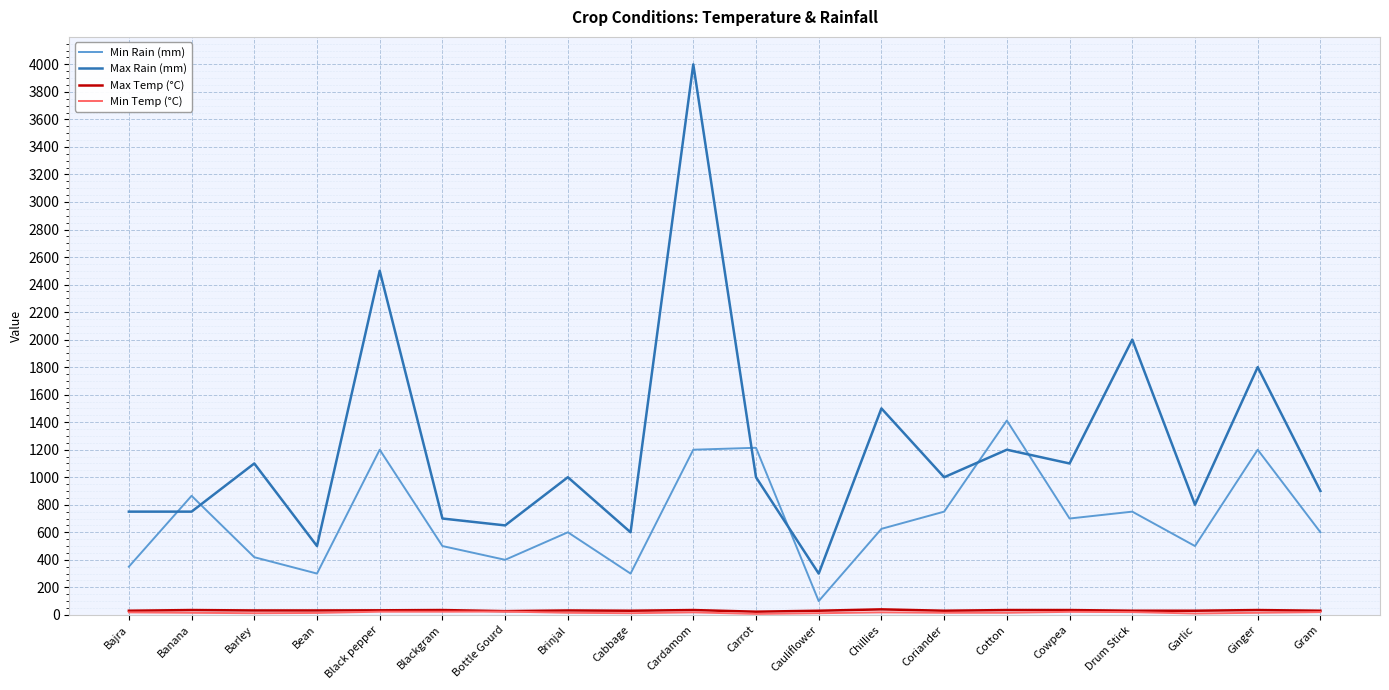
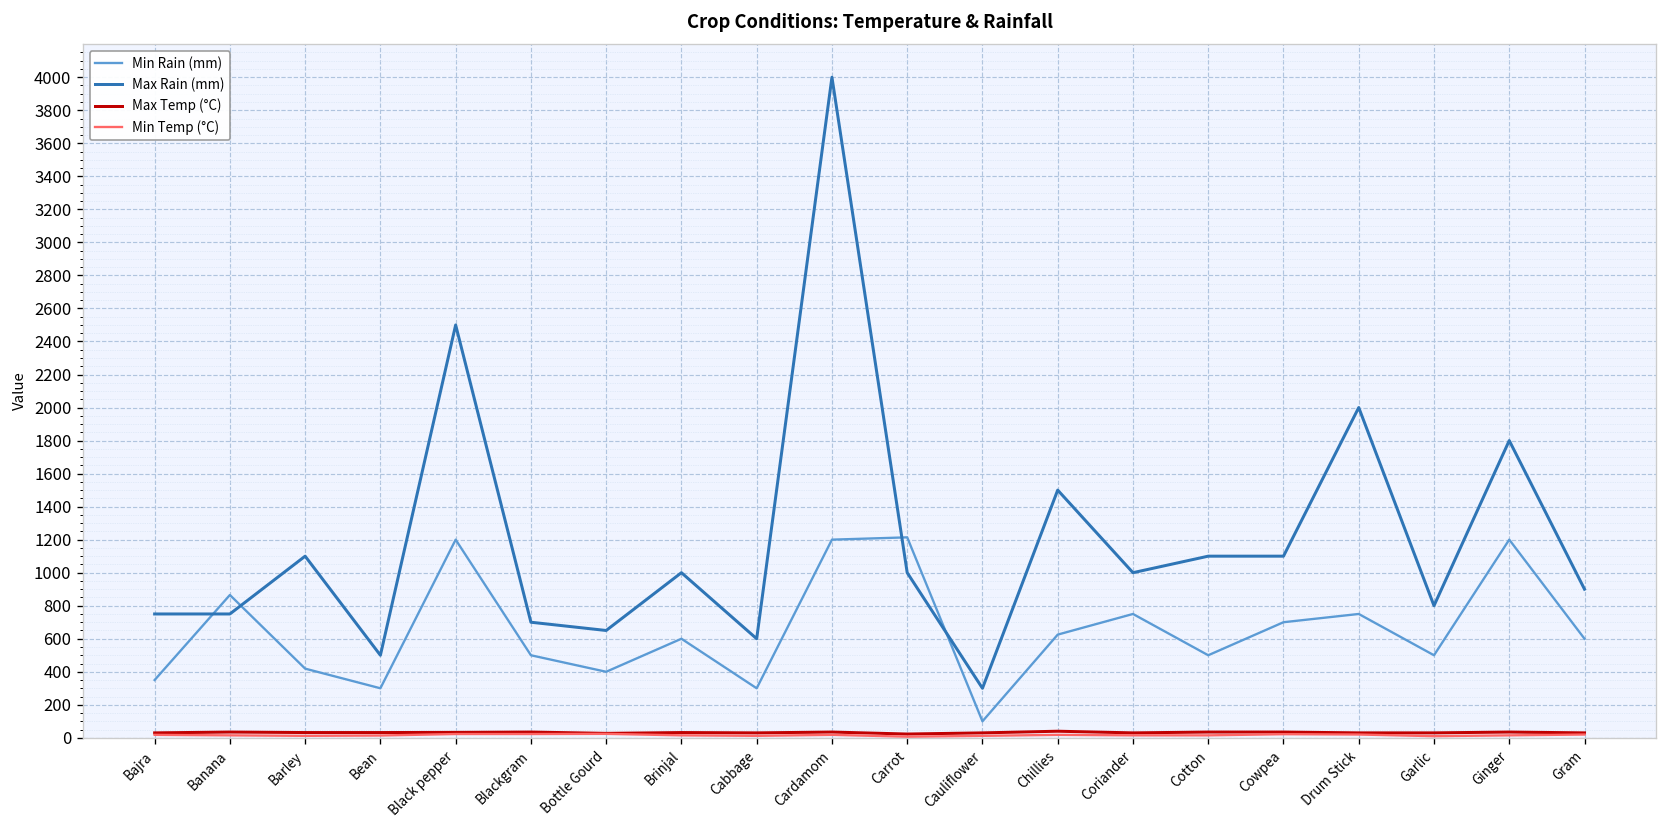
Min Rain (mm), Cotton: 1410 -> 500
Max Rain (mm), Cotton: 1200 -> 1100
